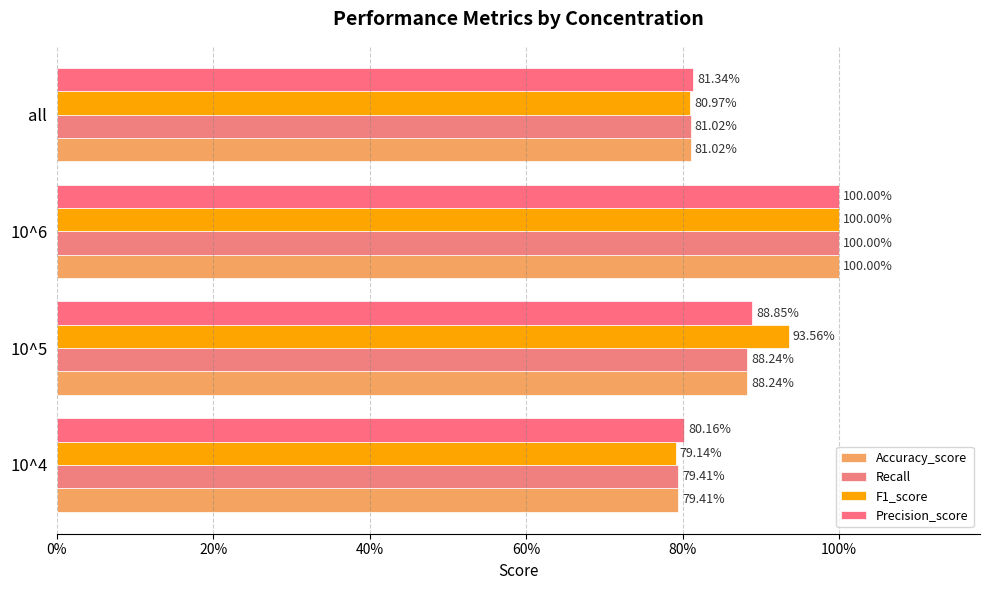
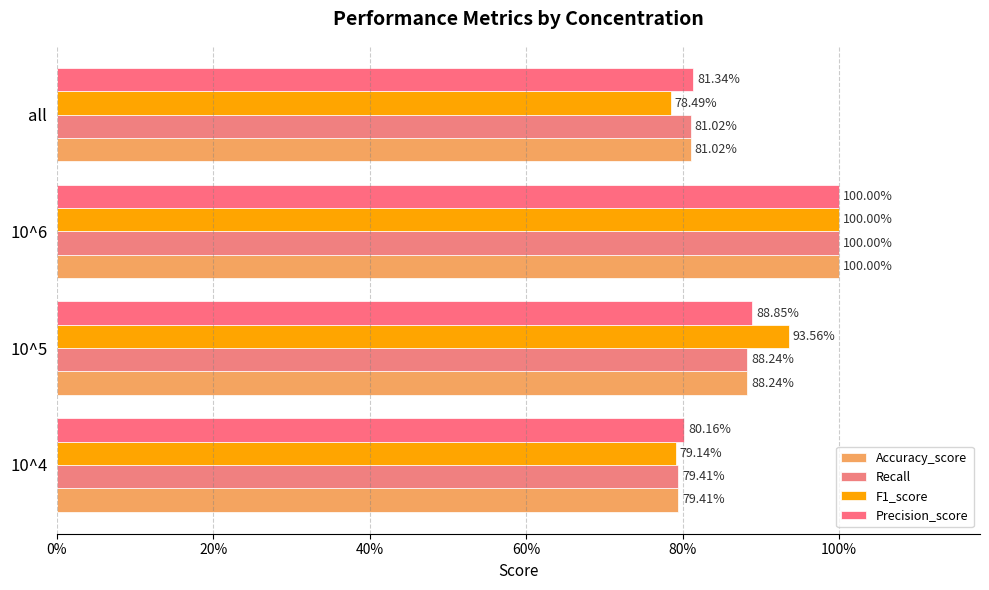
F1_score, all: 80.97% -> 78.49%
